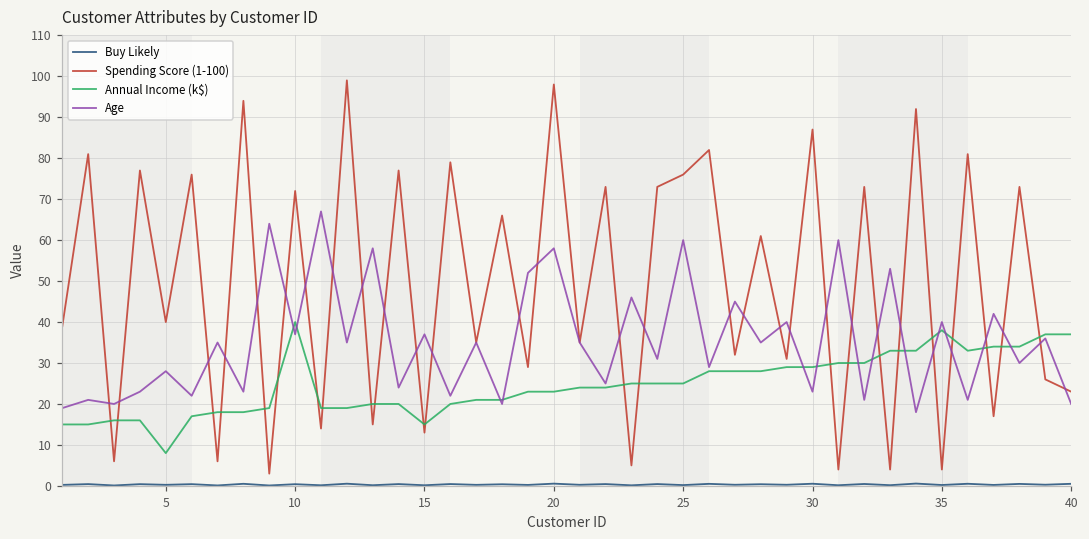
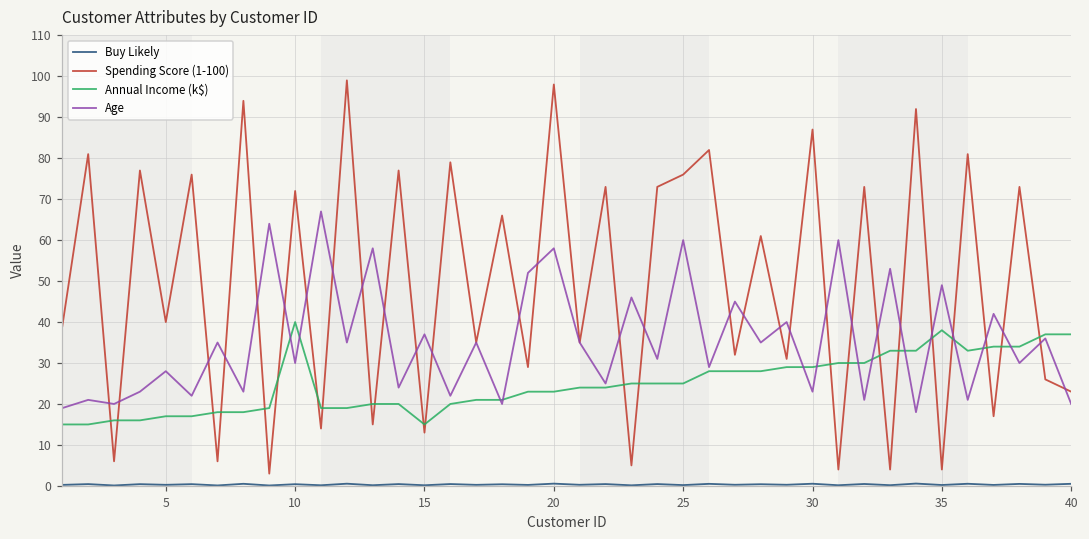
Annual Income (k$), 5: 8 -> 17
Age, 10: 37 -> 30
Age, 35: 40 -> 49
